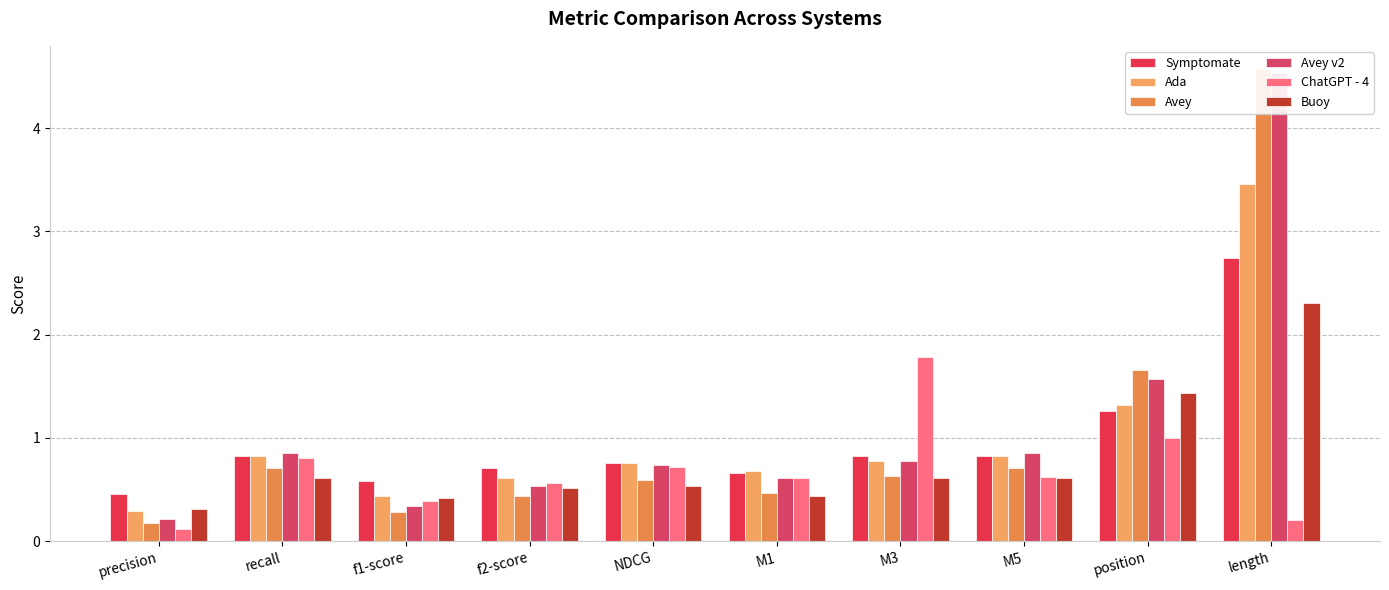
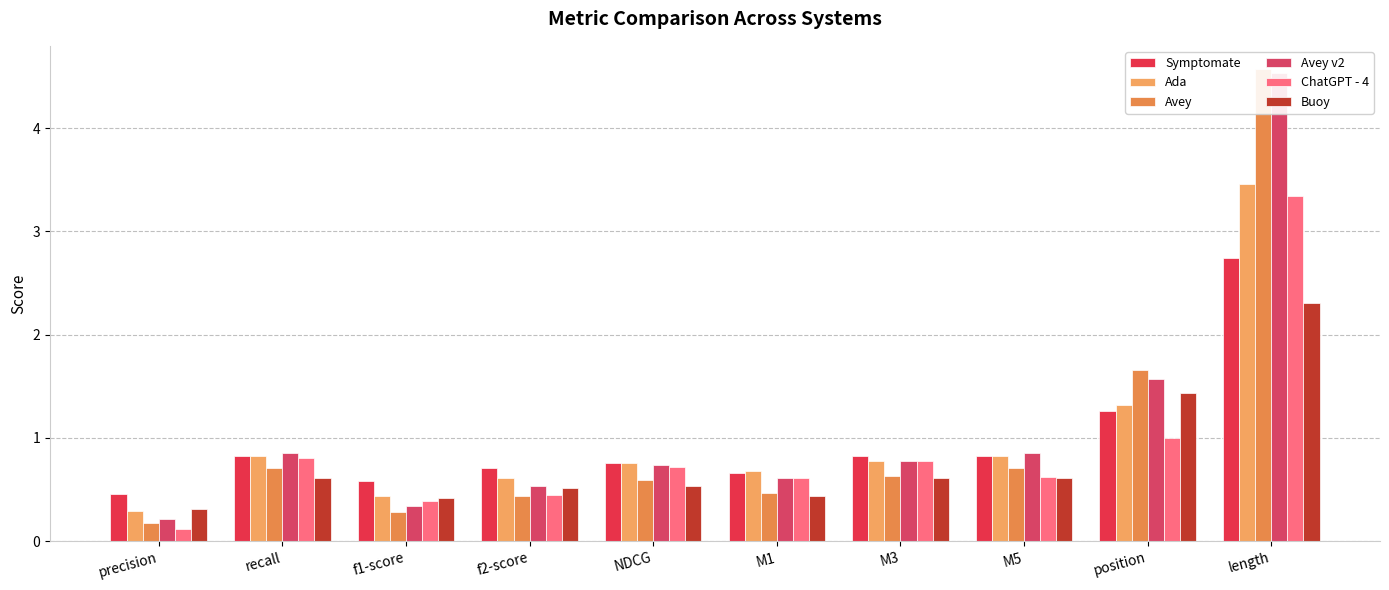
ChatGPT - 4, f2-score: 0.56 -> 0.45
ChatGPT - 4, M3: 1.78 -> 0.78
ChatGPT - 4, length: 0.21 -> 3.34
